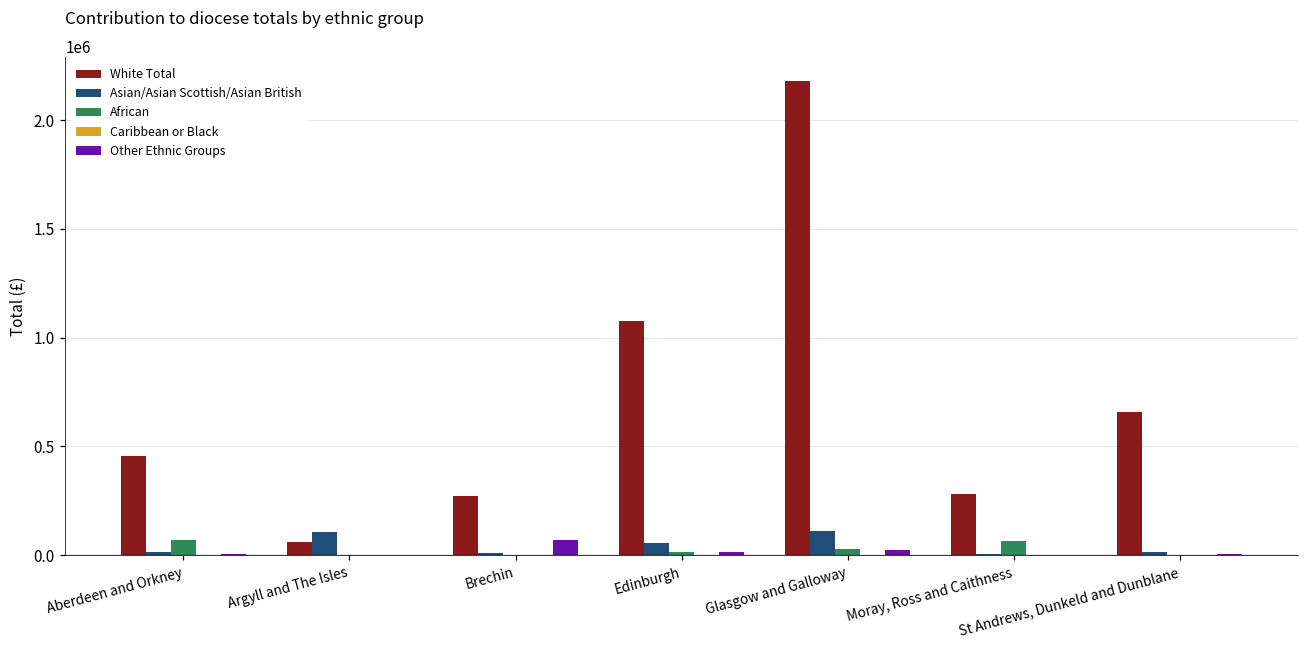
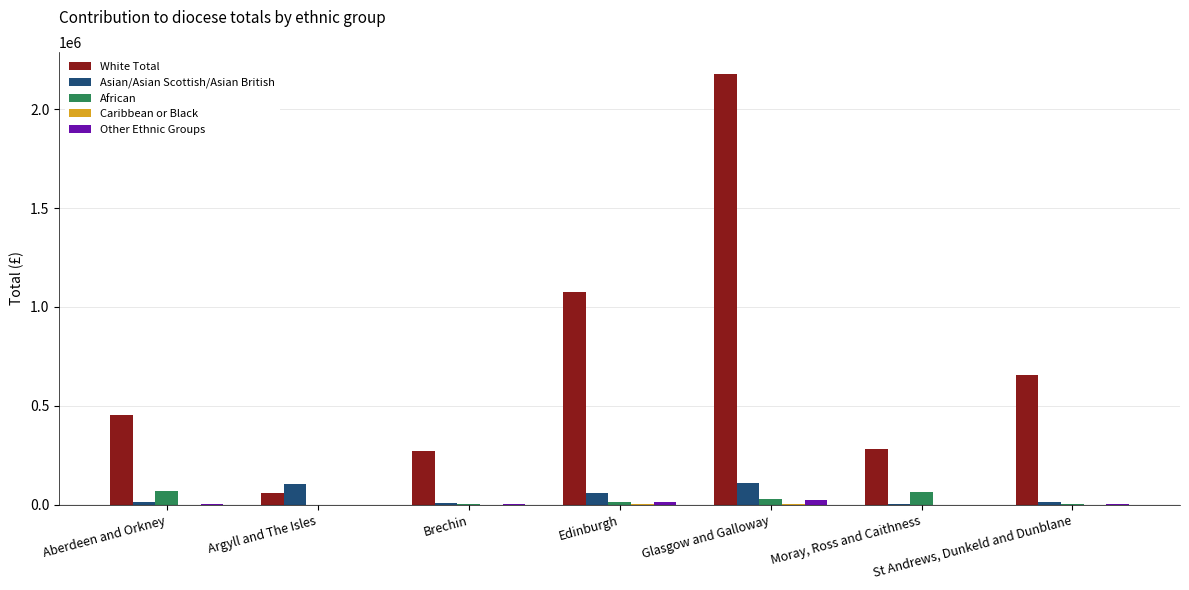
Other Ethnic Groups, Brechin: 70000 -> 0
